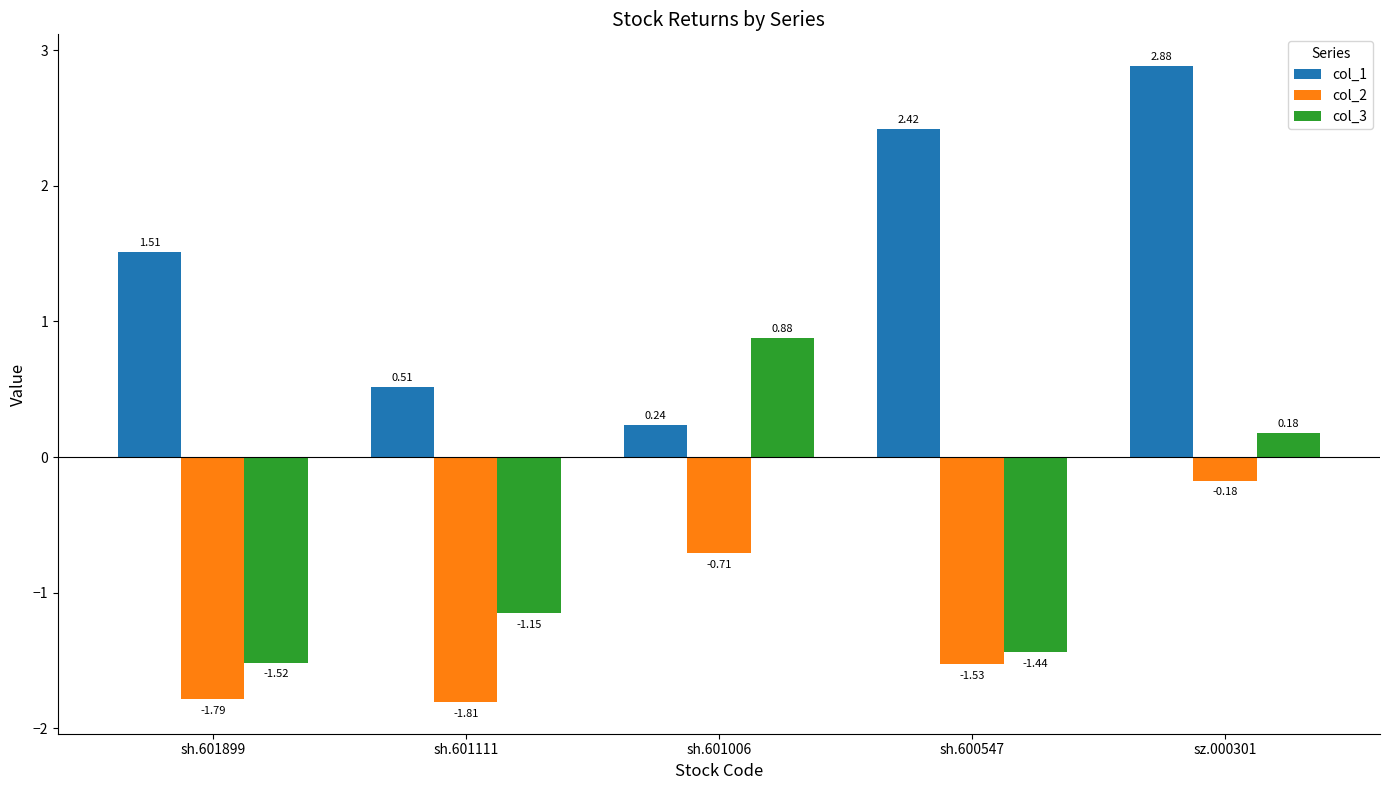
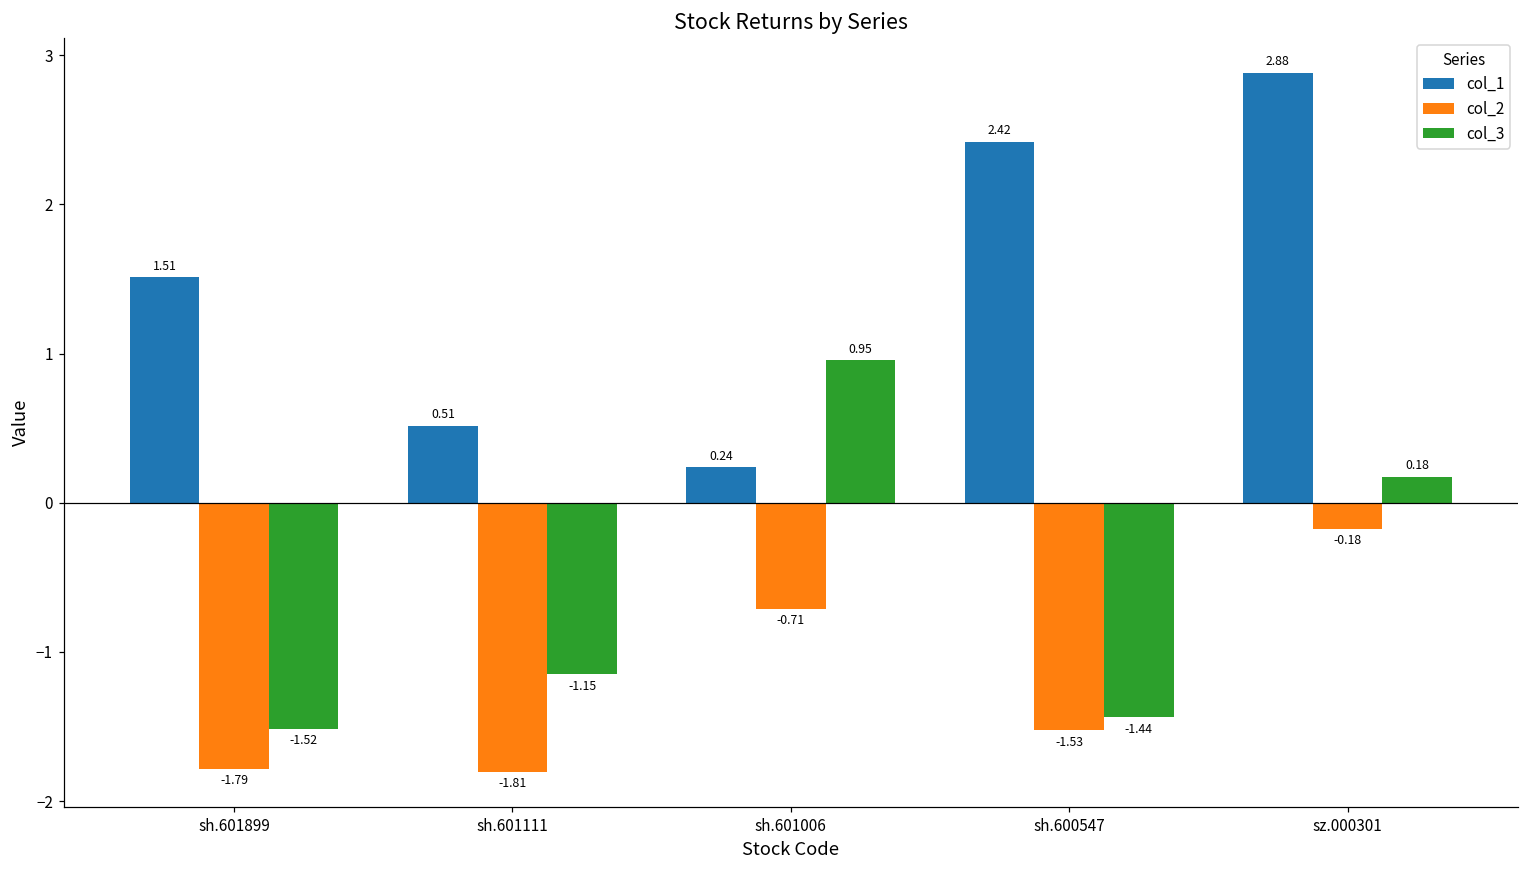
col_3, sh.601006: 0.88 -> 0.95
